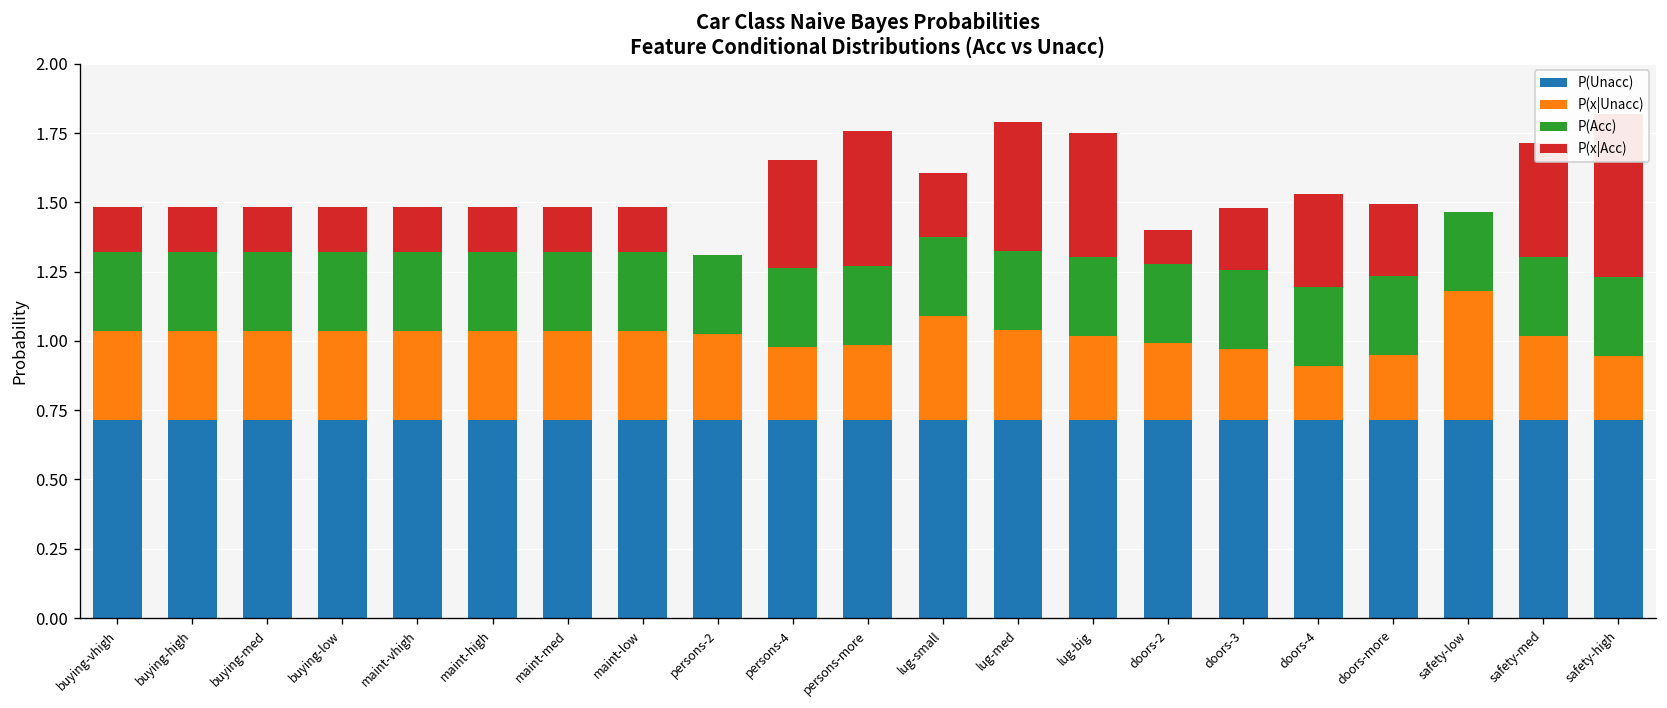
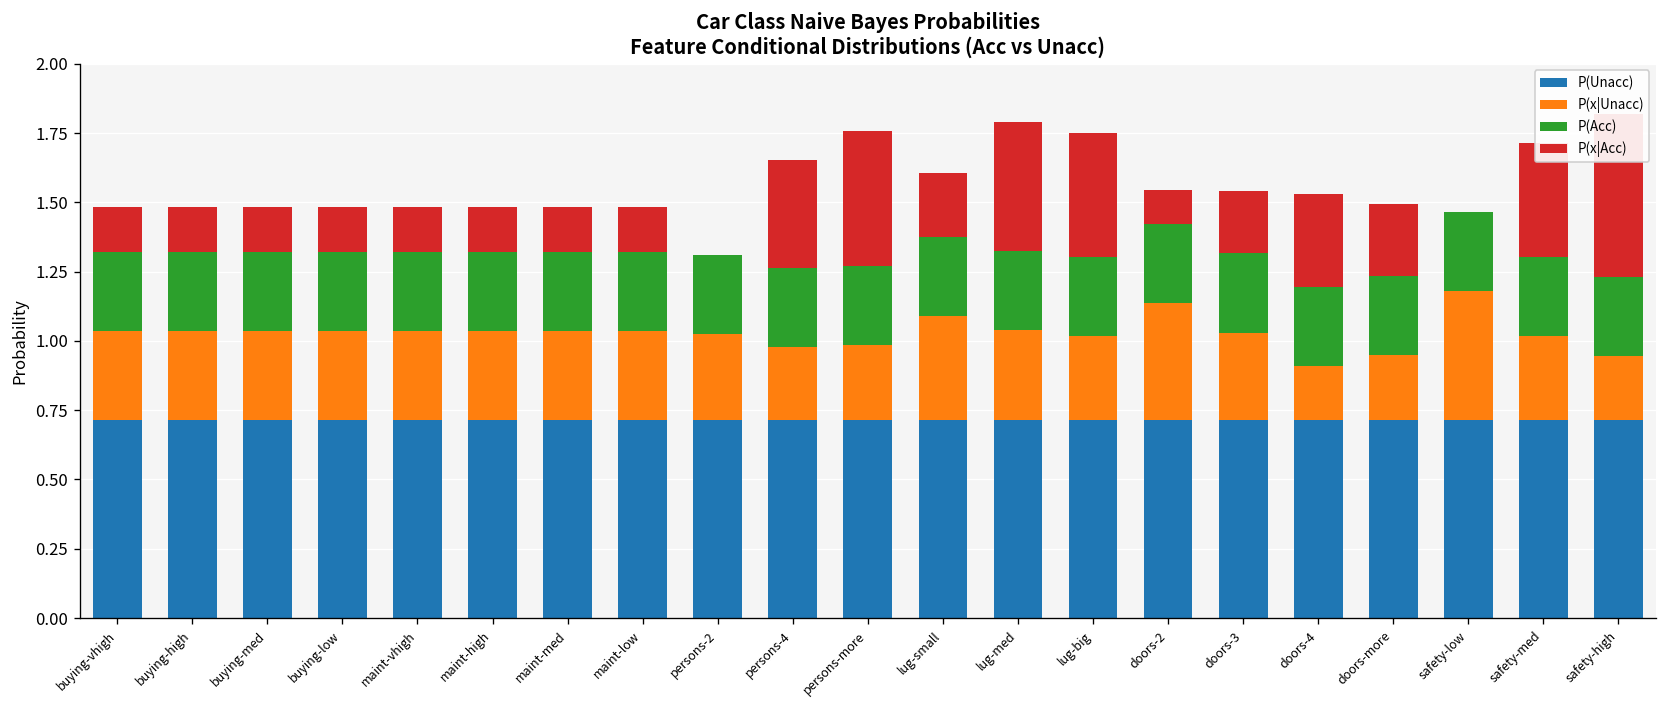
P(x|Unacc), doors-2: 0.28 -> 0.42
P(x|Unacc), doors-3: 0.25 -> 0.32
